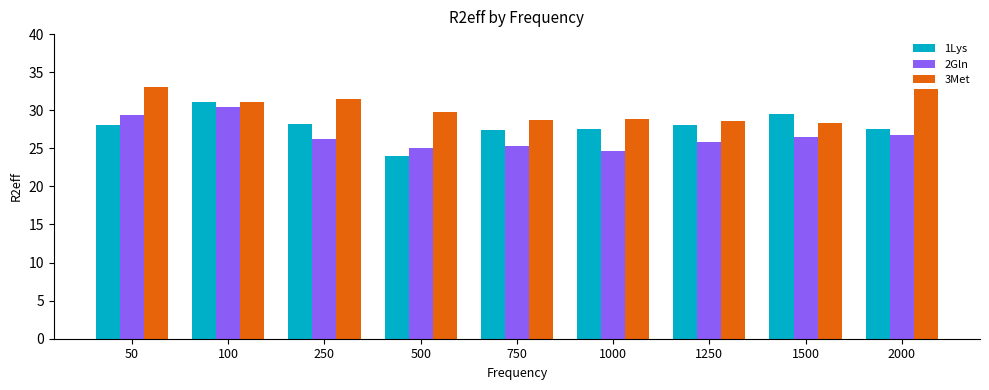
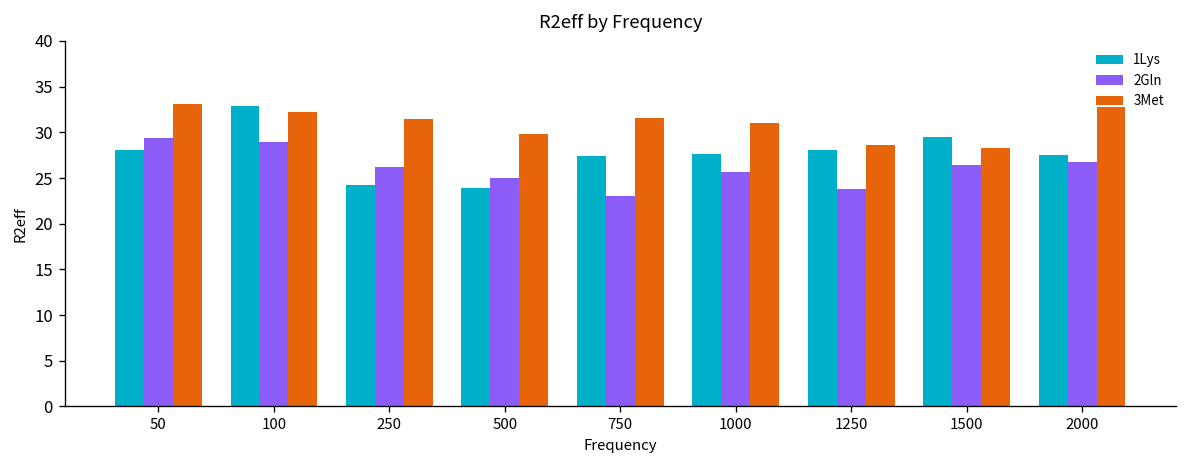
1Lys, 100: 31 -> 33
2Gln, 100: 30 -> 29
3Met, 100: 31 -> 32
1Lys, 250: 28 -> 24
2Gln, 750: 25 -> 23
3Met, 750: 29 -> 32
2Gln, 1000: 25 -> 26
3Met, 1000: 29 -> 31
2Gln, 1250: 26 -> 24
